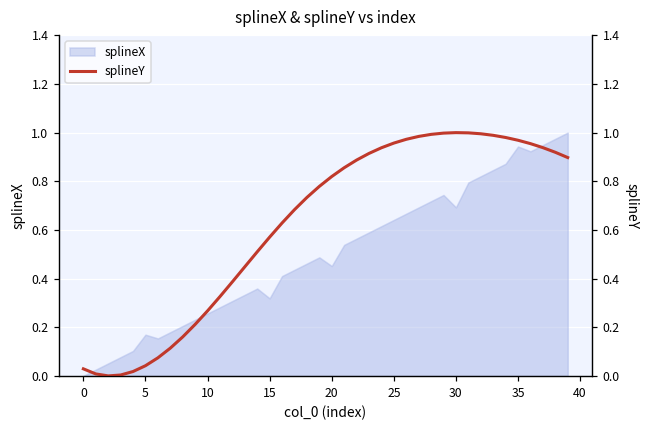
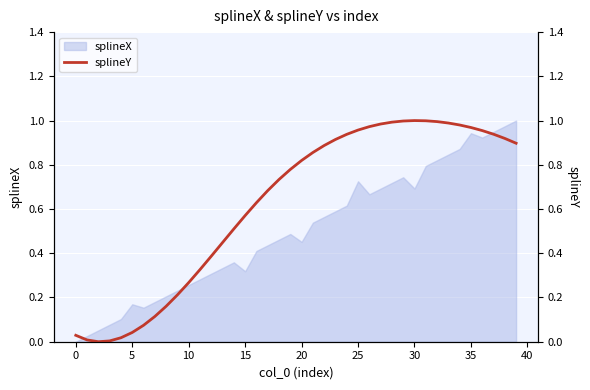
splineX, 25: 0.64 -> 0.73
